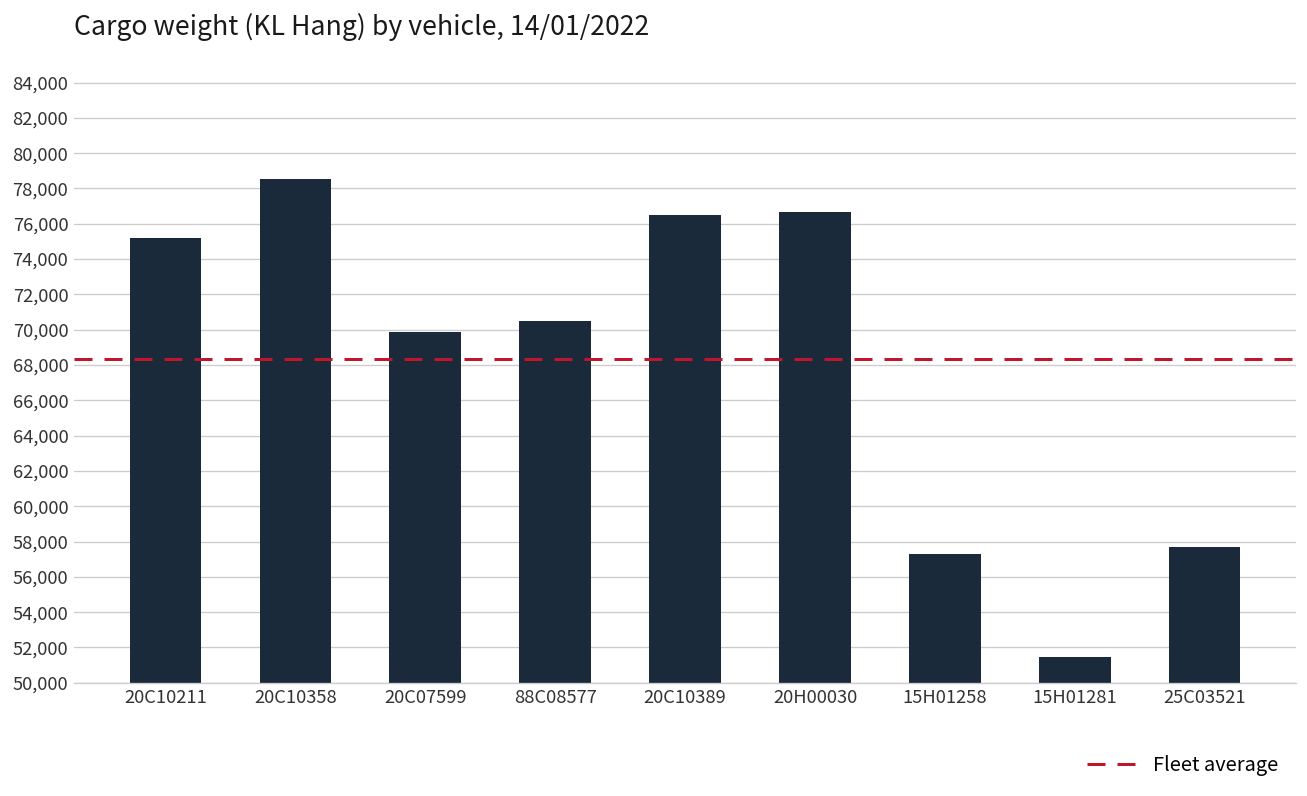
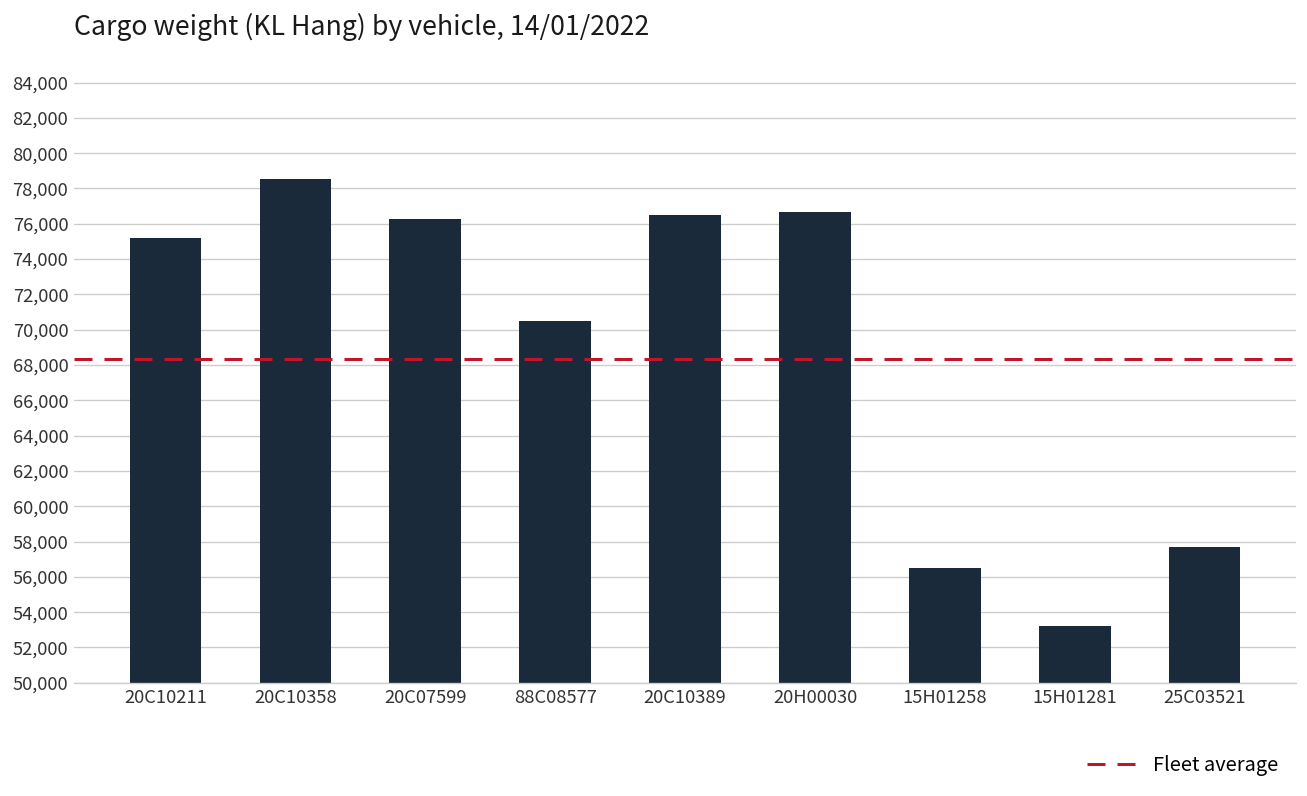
20C07599: 69,900 -> 76,300
15H01258: 57,300 -> 56,500
15H01281: 51,500 -> 53,200
